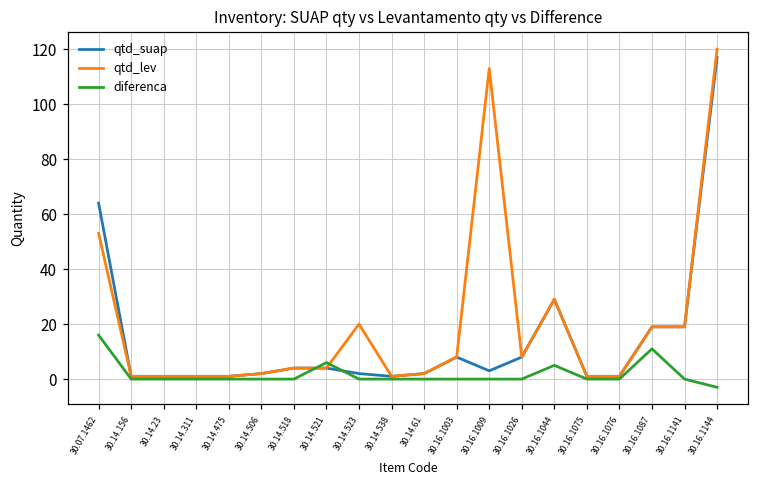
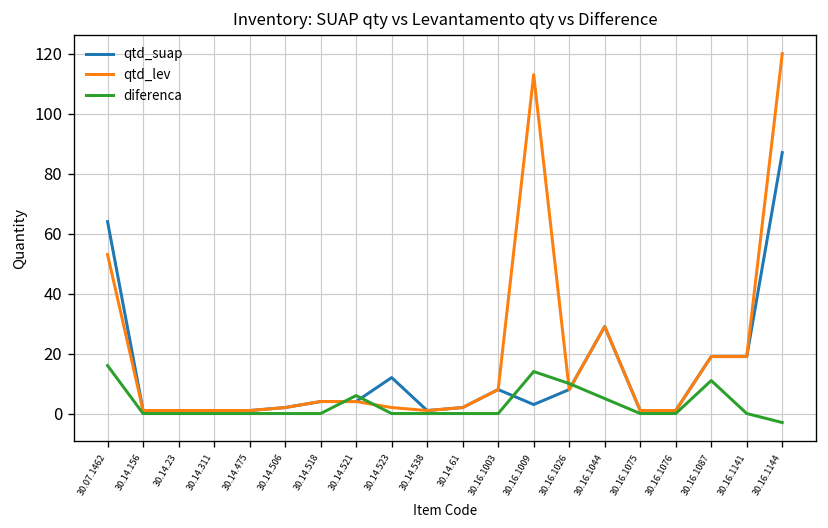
qtd_suap, 30.14.523: 2 -> 12
qtd_lev, 30.14.523: 20 -> 2
diferenca, 30.16.1009: 0 -> 14
diferenca, 30.16.1026: 0 -> 10
qtd_suap, 30.16.1144: 117 -> 87
